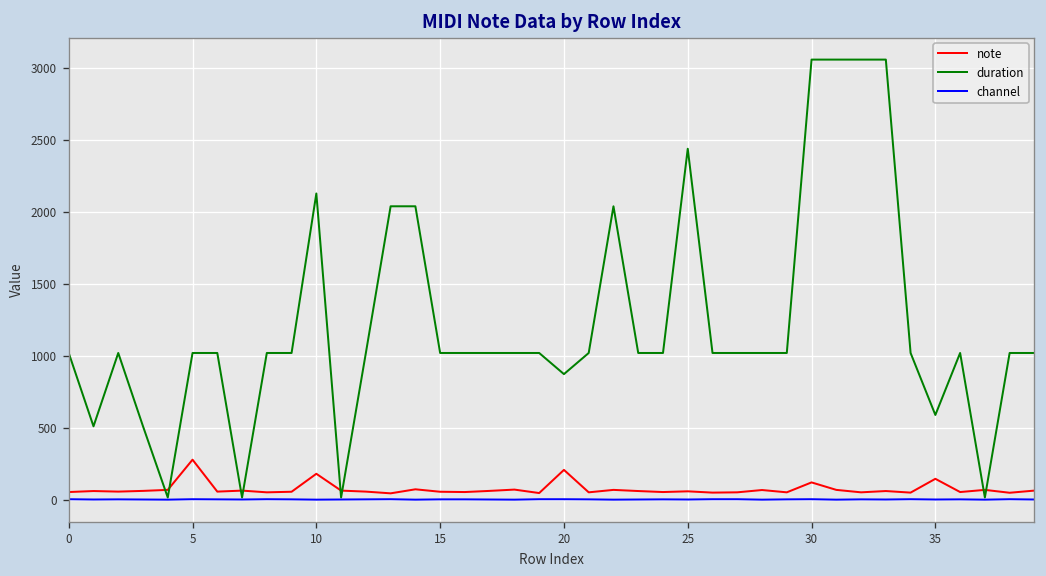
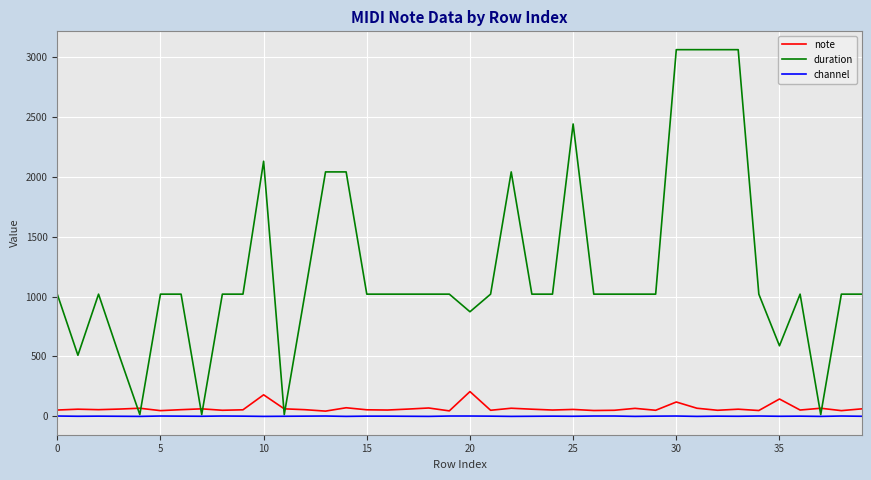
note, 5: 280 -> 50
